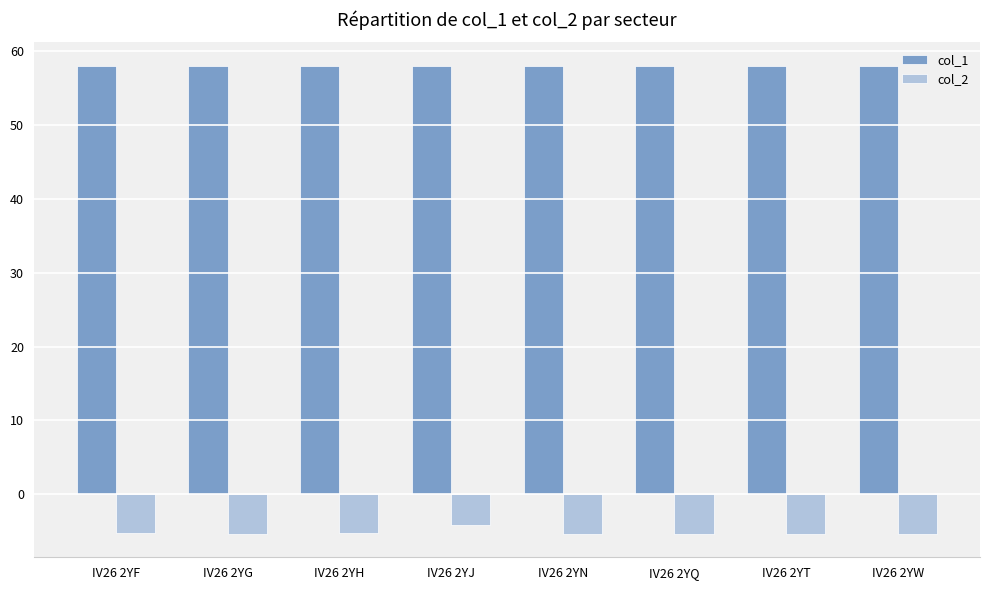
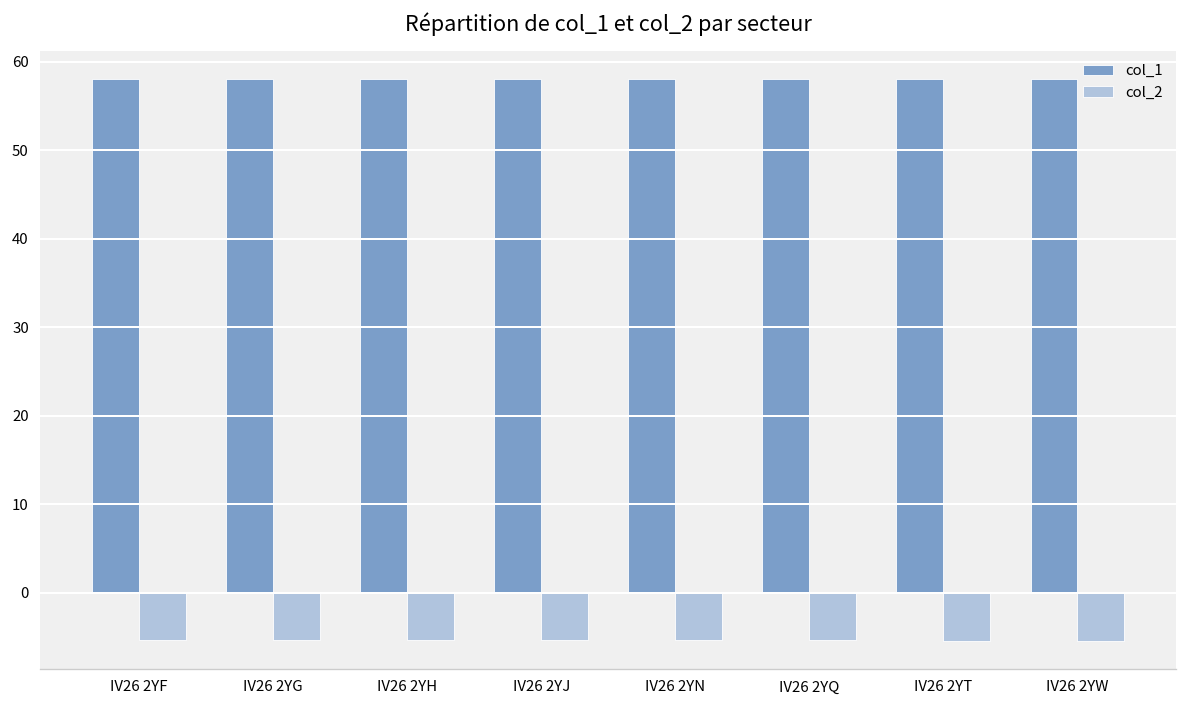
col_2, IV26 2YJ: -4 -> -5
